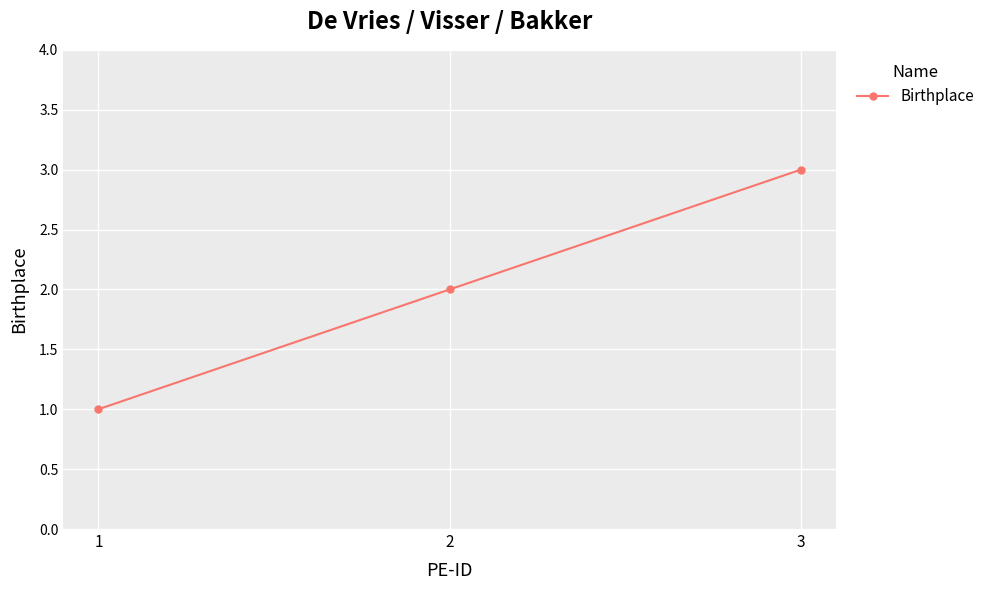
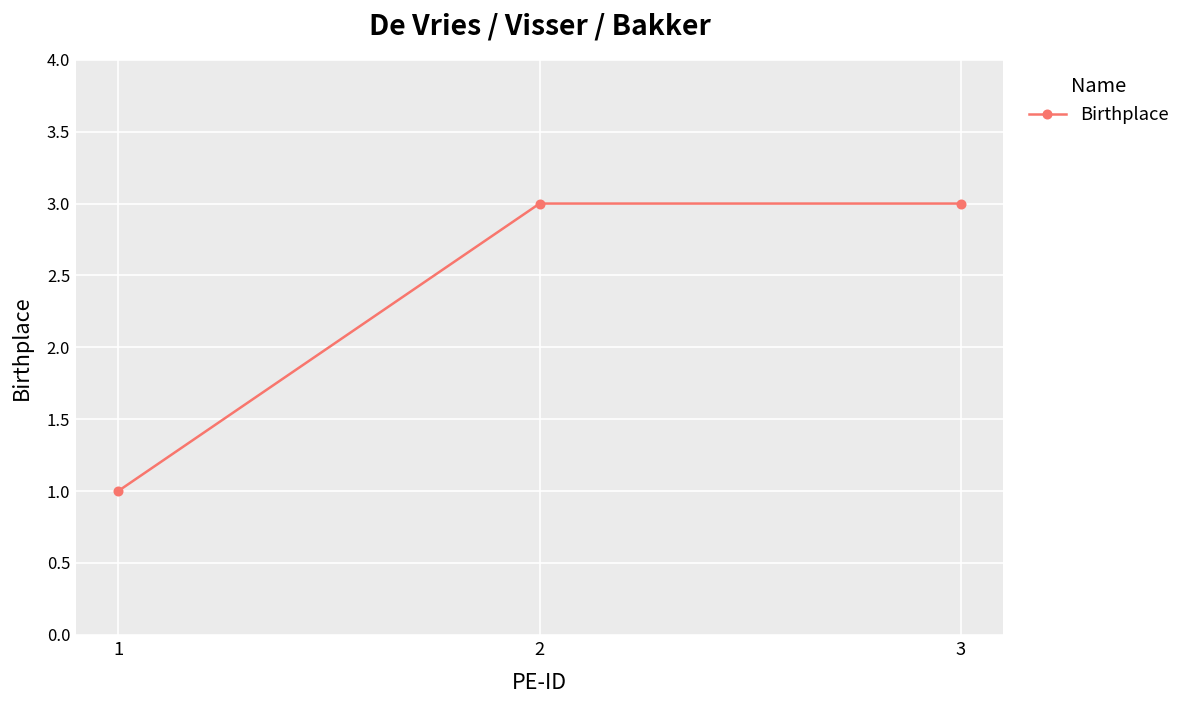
2: 2 -> 3
